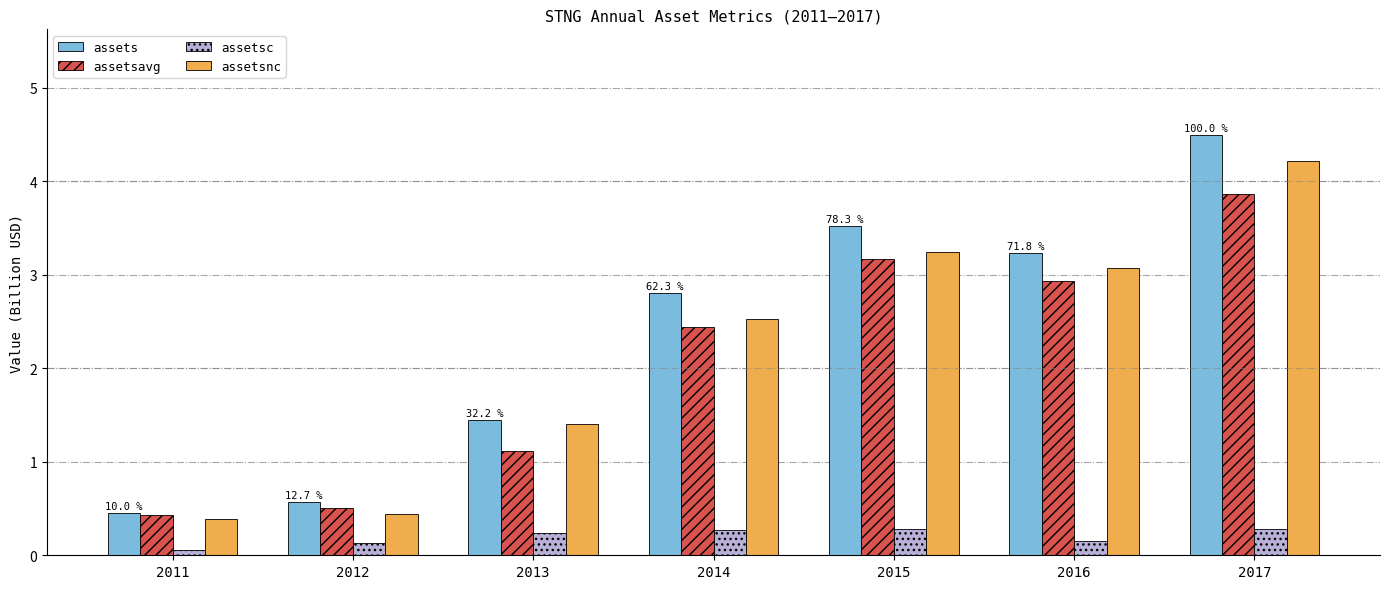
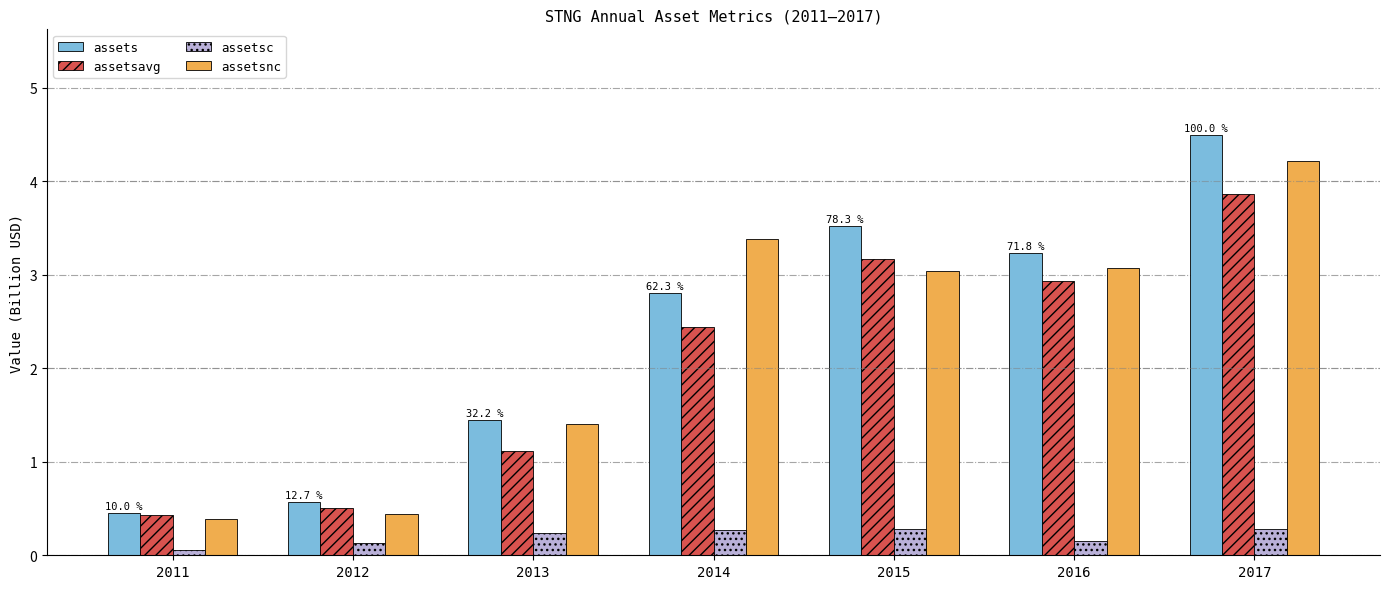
assetsnc, 2014: 2.5 -> 3.4
assetsnc, 2015: 3.2 -> 3.0
